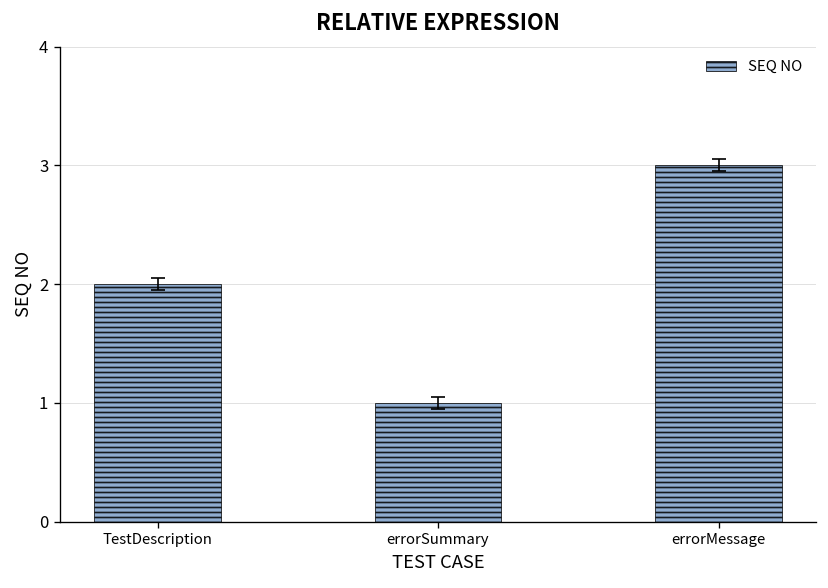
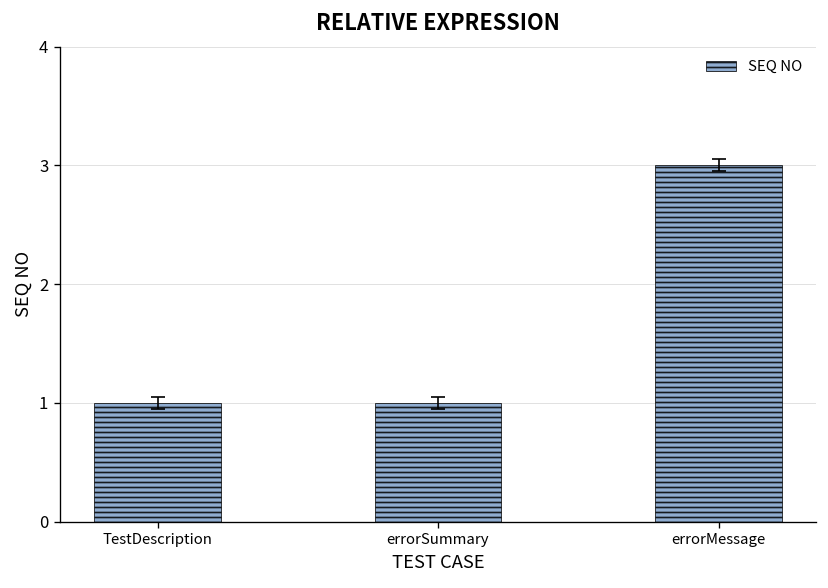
SEQ NO, TestDescription: 2 -> 1
